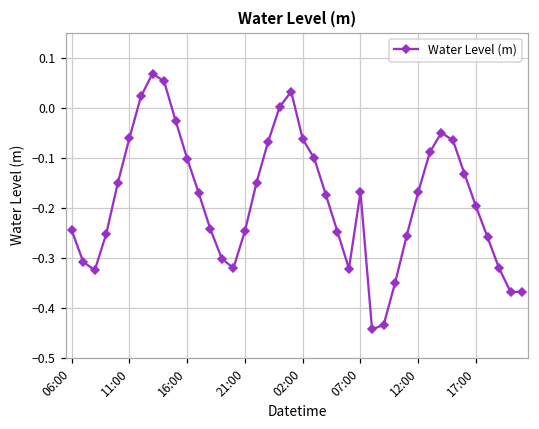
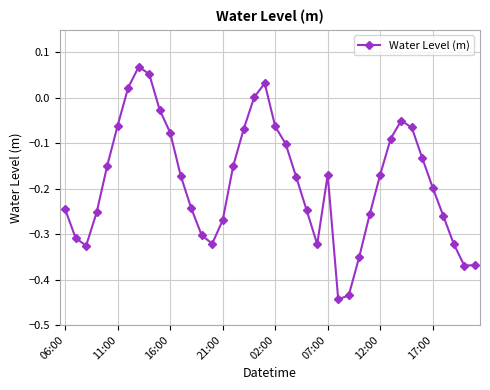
16:00: -0.10 -> -0.08
21:00: -0.25 -> -0.27
